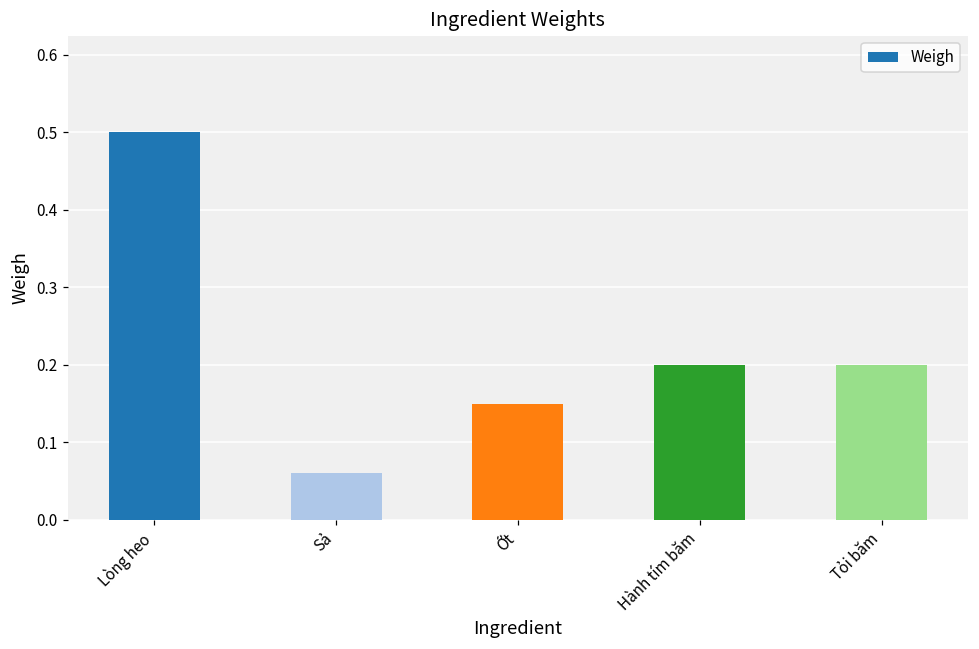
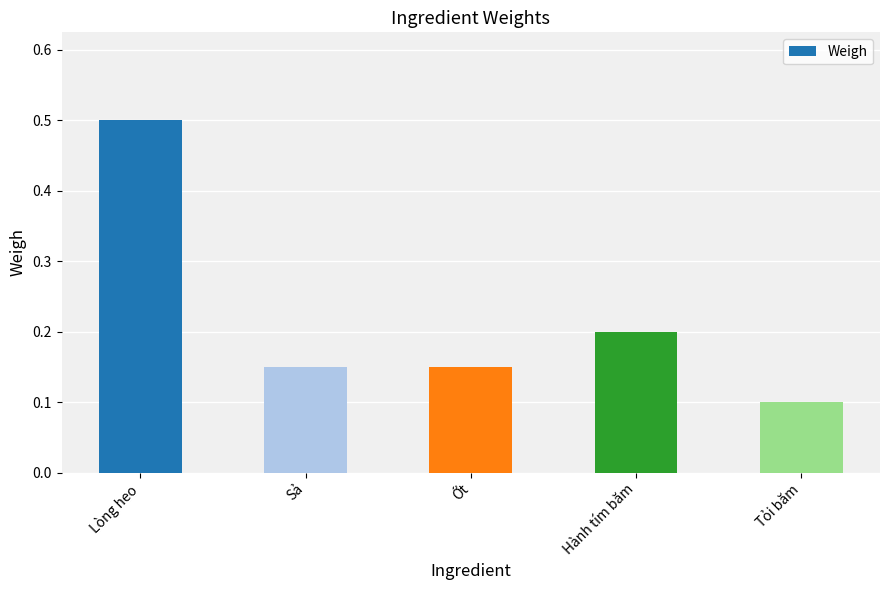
Sả: 0.06 -> 0.15
Tỏi băm: 0.2 -> 0.1
